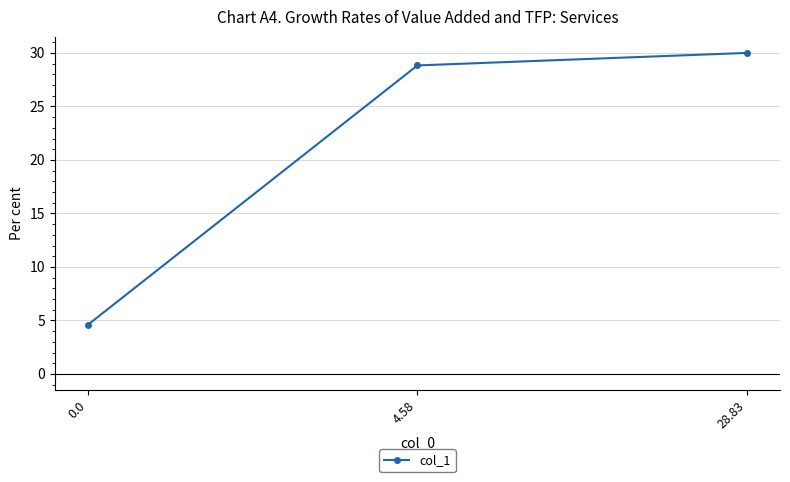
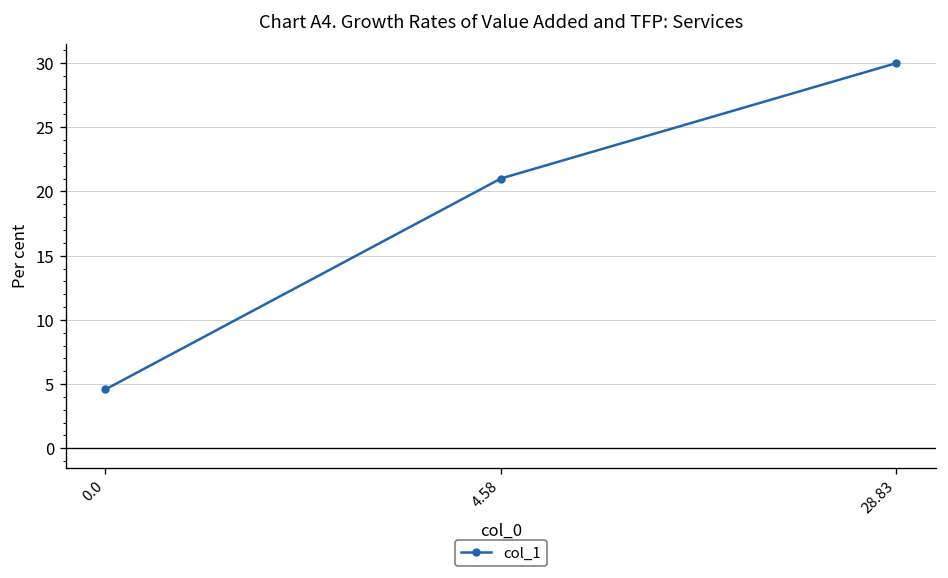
4.58: 28.8 -> 21.0
